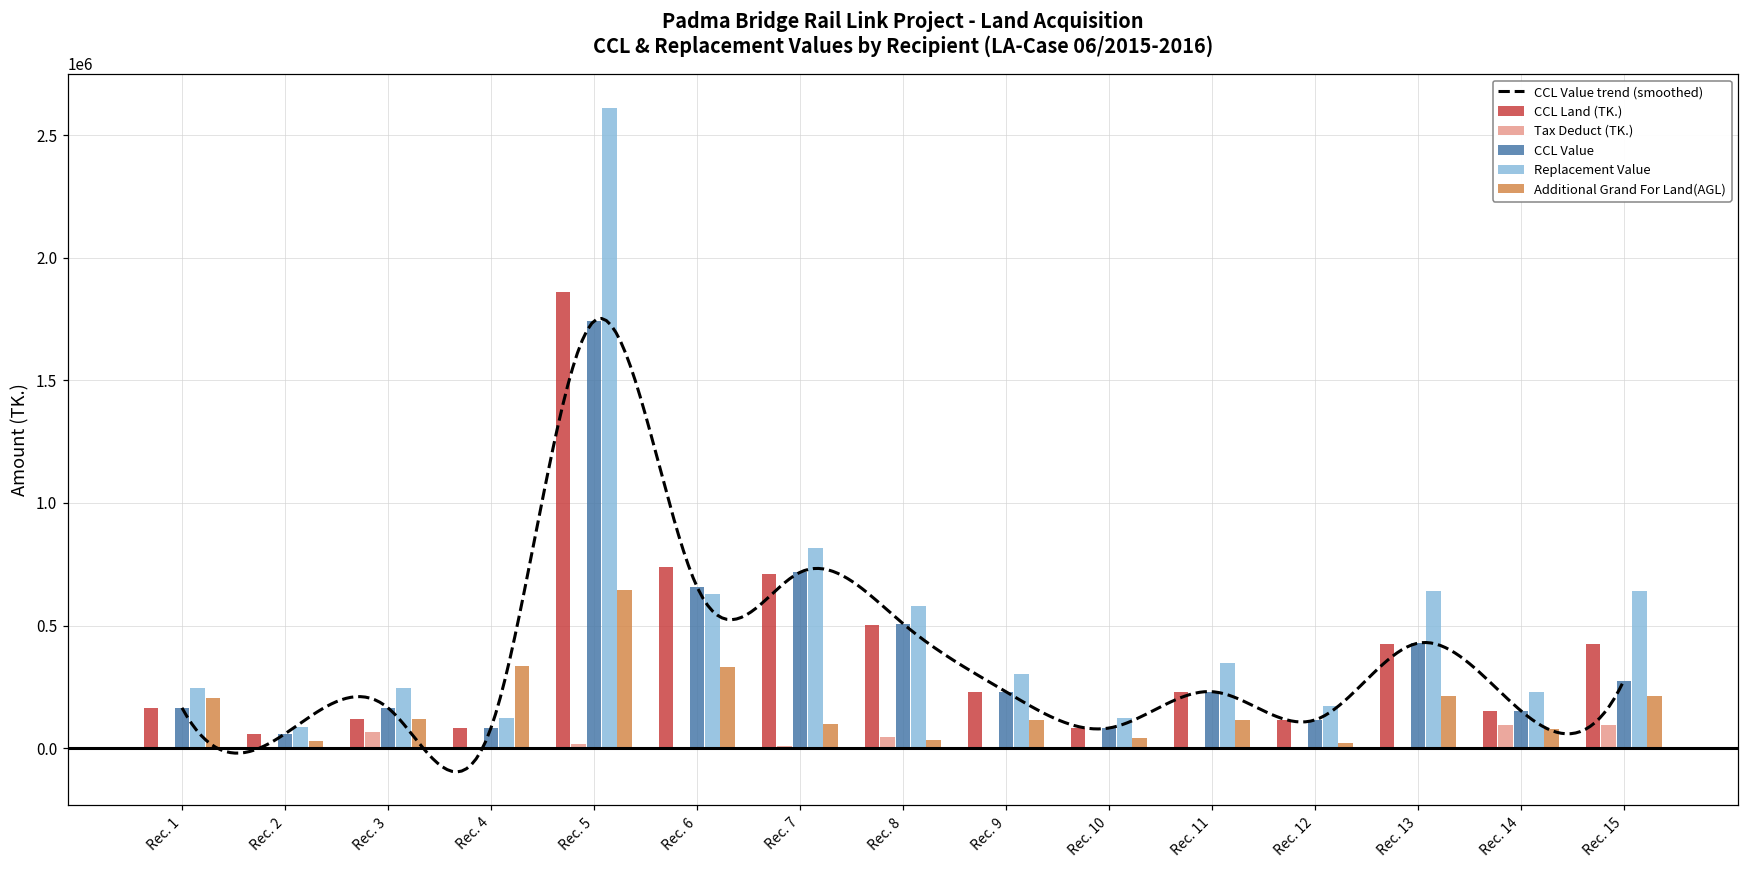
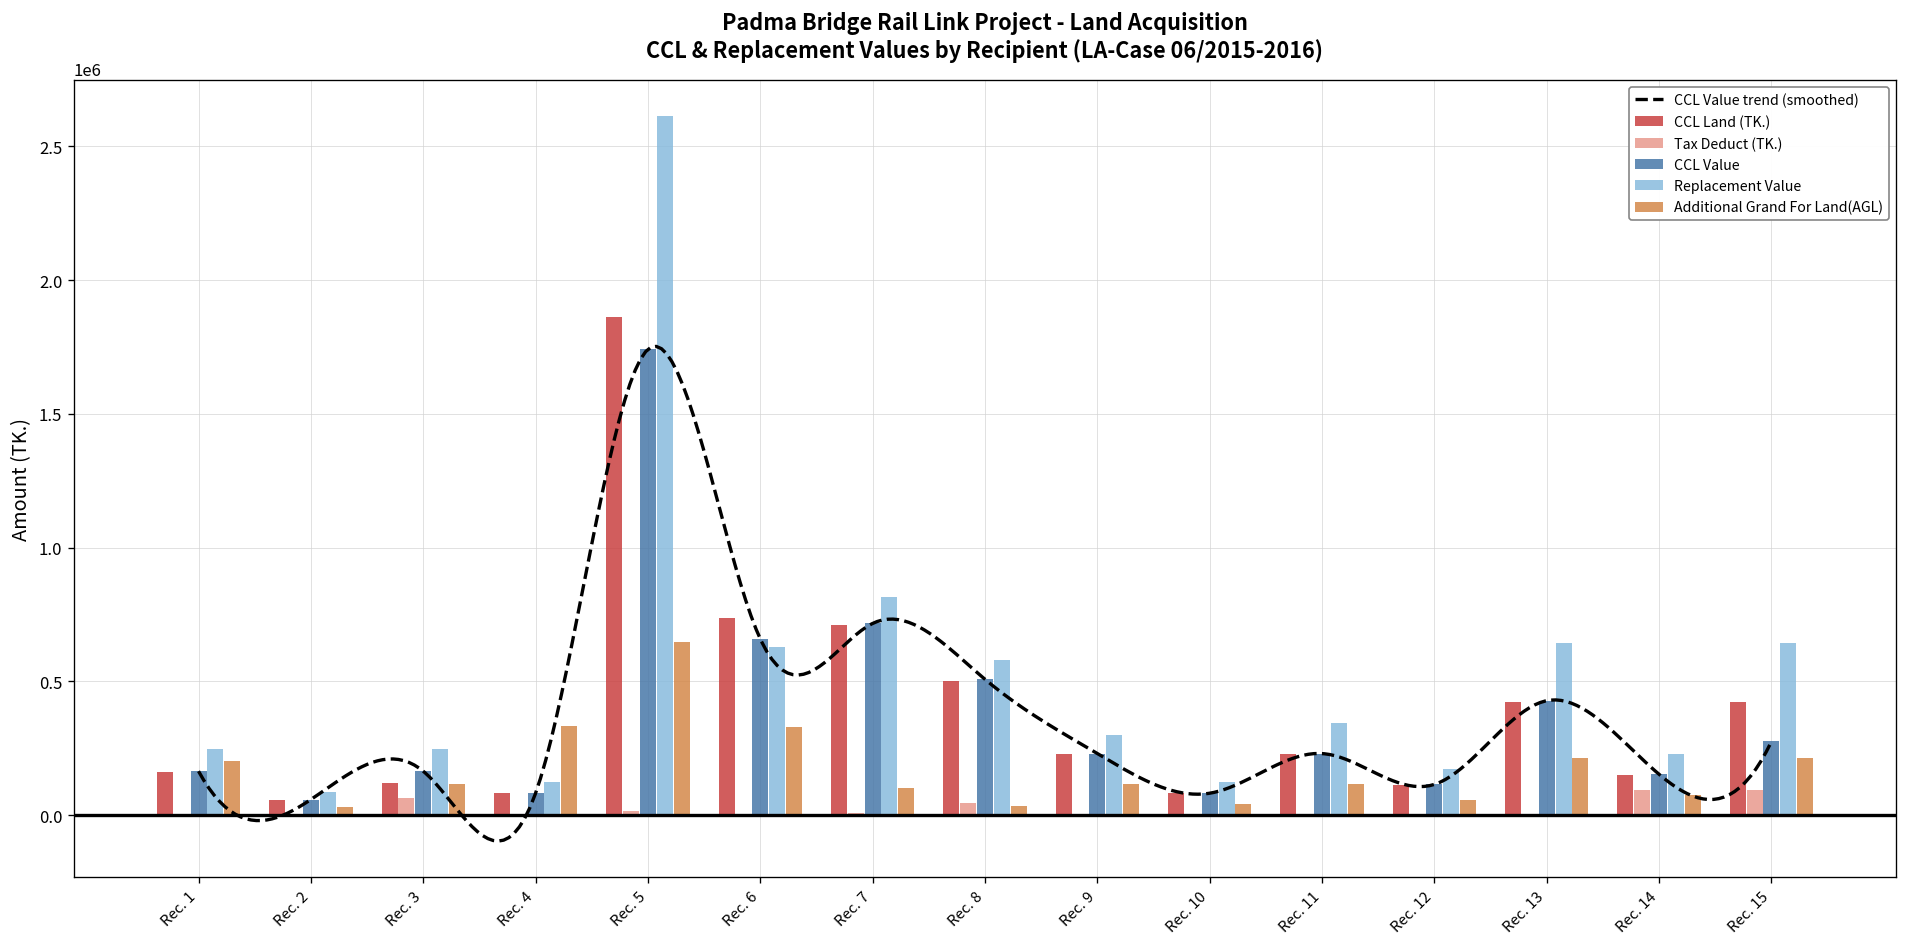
Additional Grand For Land(AGL), Rec. 12: 20000 -> 60000
